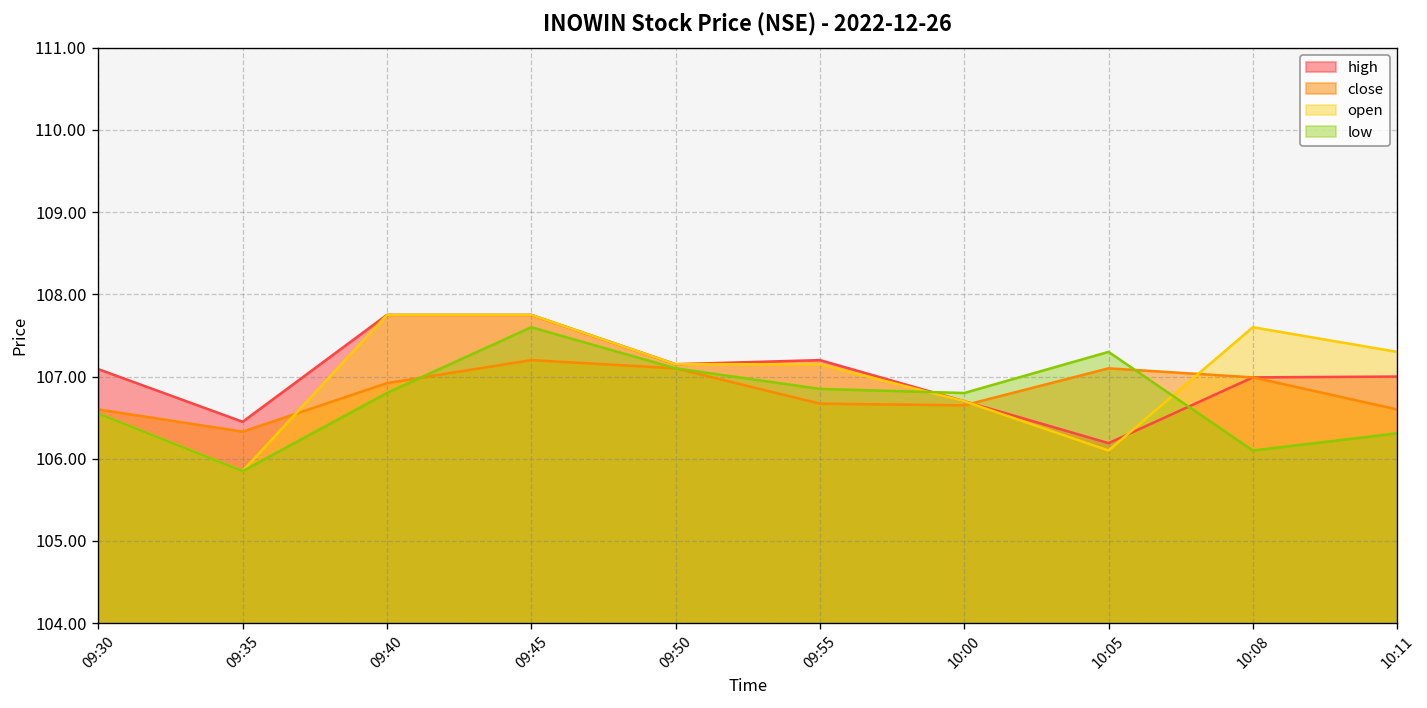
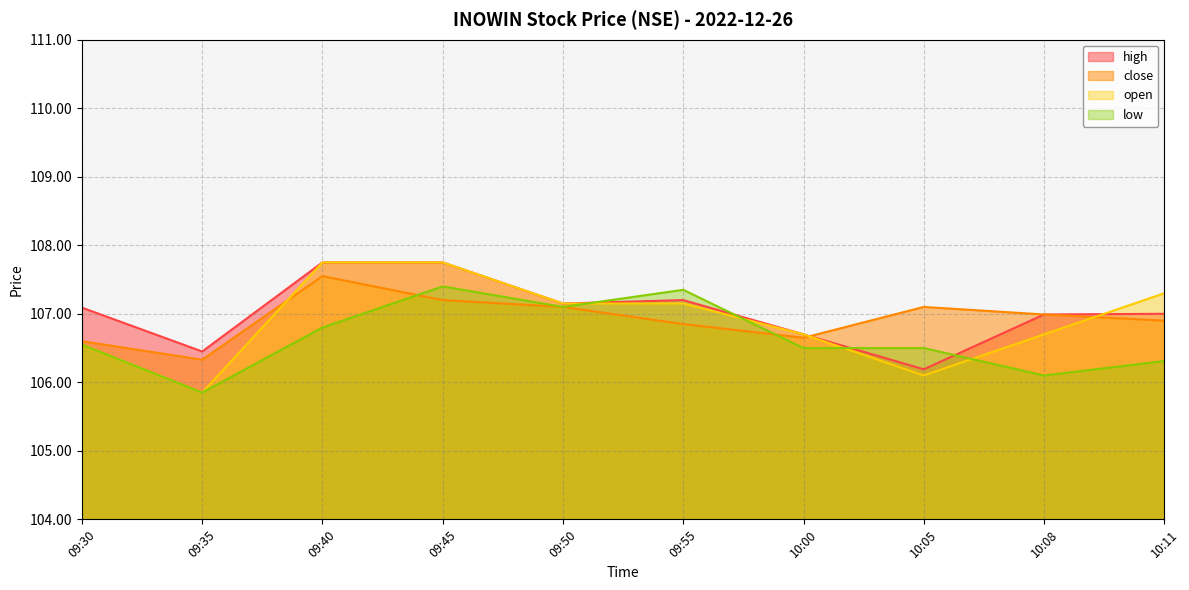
close, 09:40: 106.9 -> 107.6
low, 09:45: 107.6 -> 107.4
close, 09:55: 106.7 -> 106.9
low, 09:55: 106.9 -> 107.4
low, 10:00: 106.8 -> 106.5
low, 10:05: 107.3 -> 106.5
open, 10:08: 107.6 -> 106.7
close, 10:11: 106.6 -> 106.9
